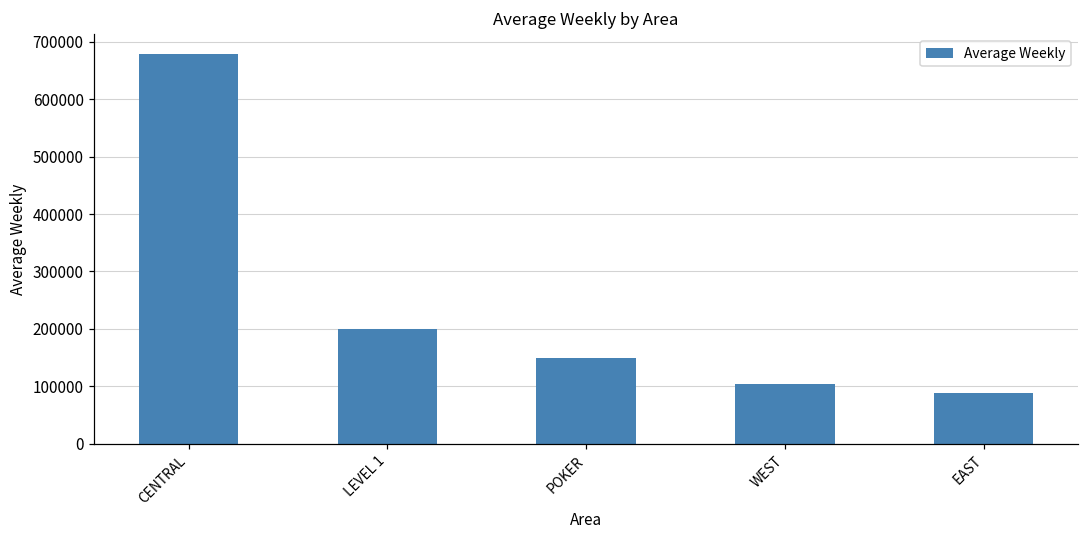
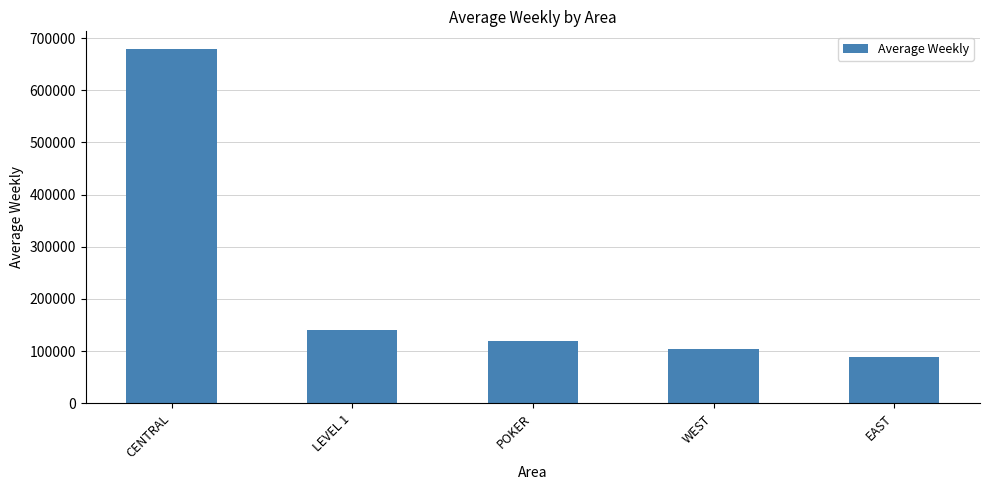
LEVEL 1: 200000 -> 140000
POKER: 150000 -> 120000
